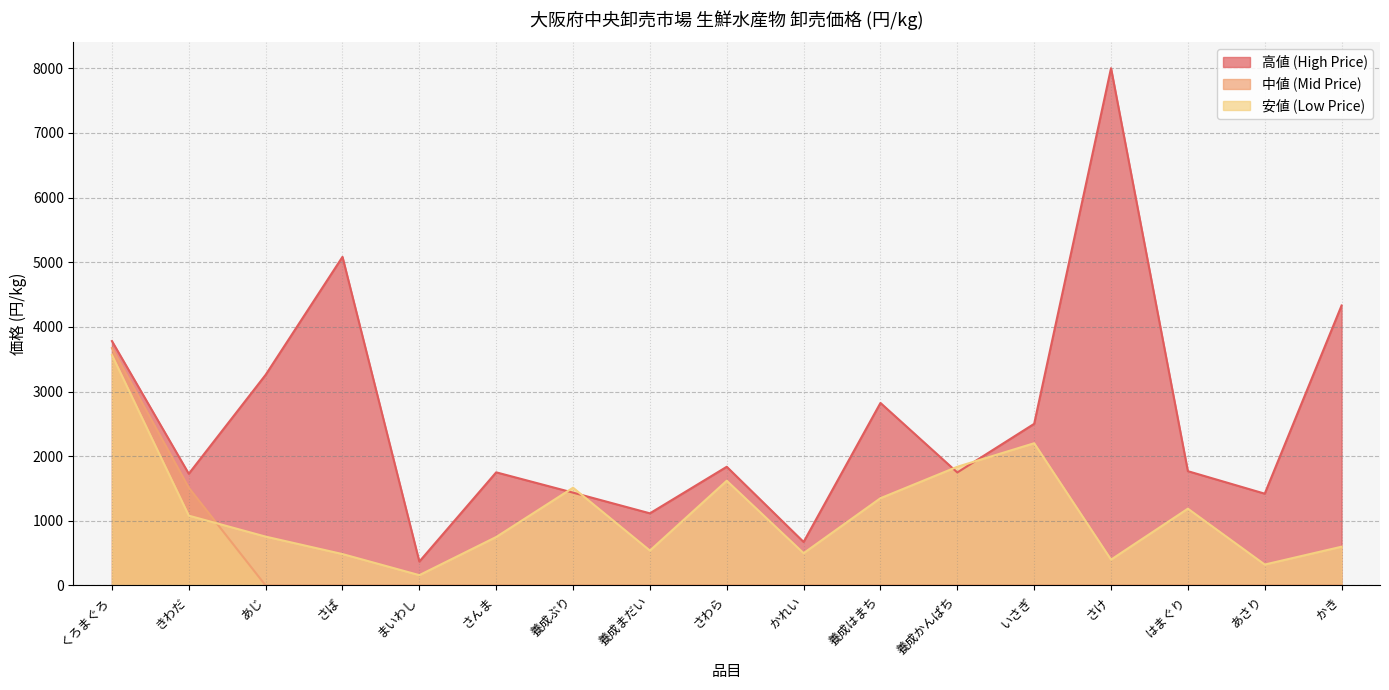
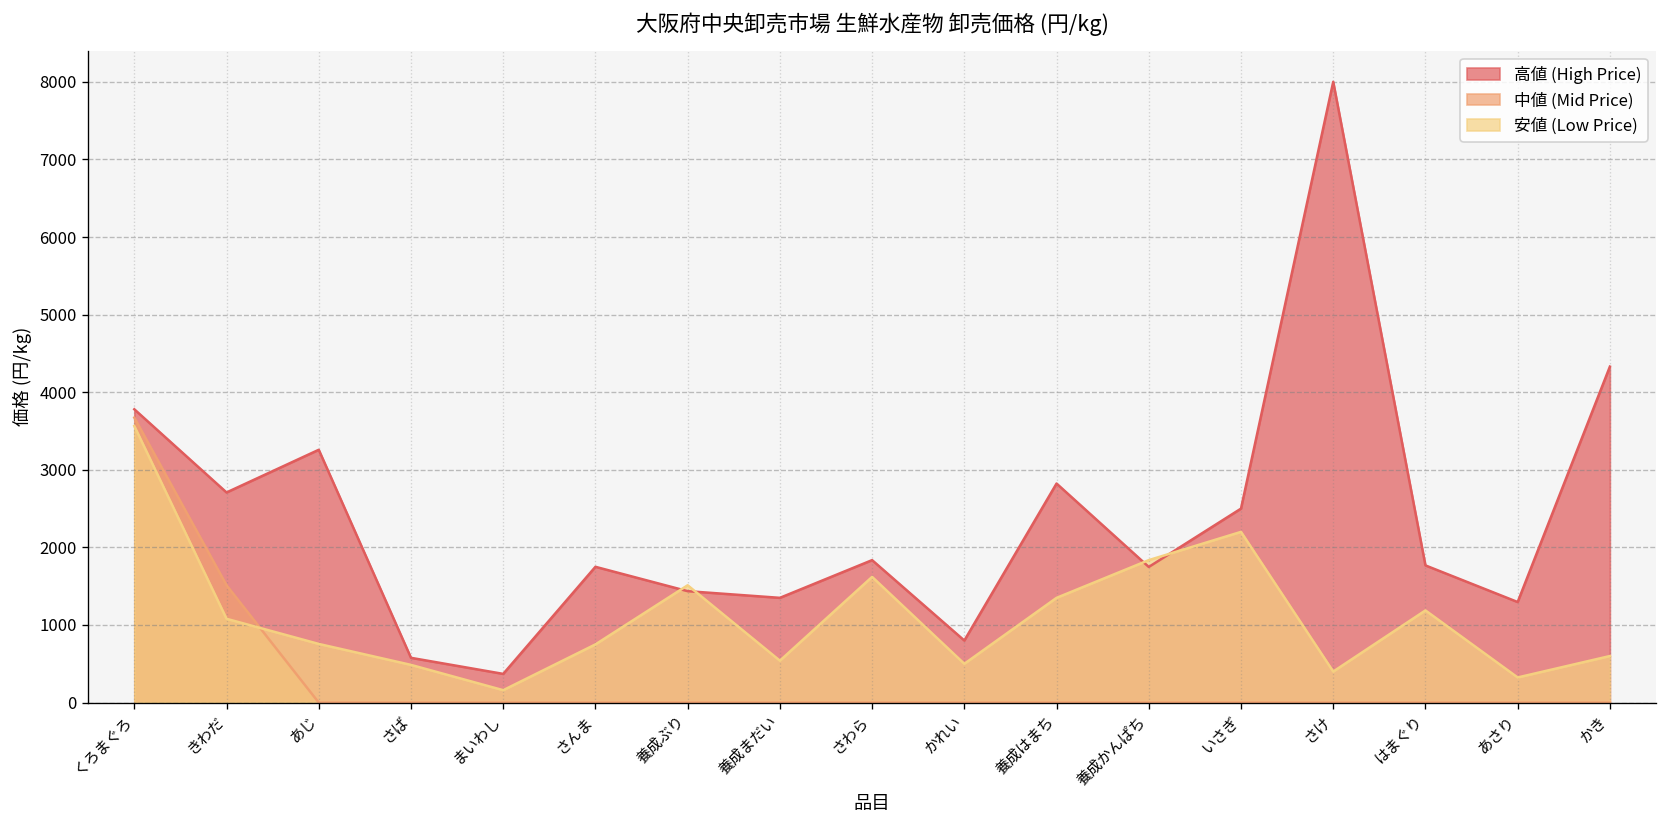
高値 (High Price), きわだ: 1700 -> 2700
高値 (High Price), さば: 5100 -> 600
高値 (High Price), 養成まだい: 1100 -> 1400
高値 (High Price), かれい: 700 -> 800
高値 (High Price), あさり: 1400 -> 1300
